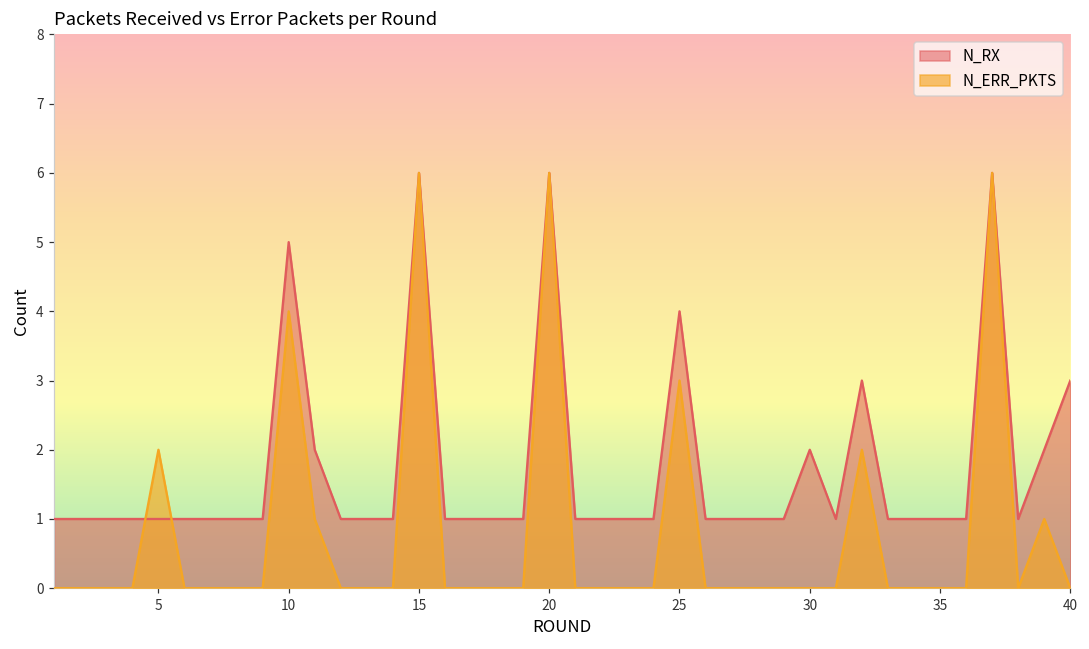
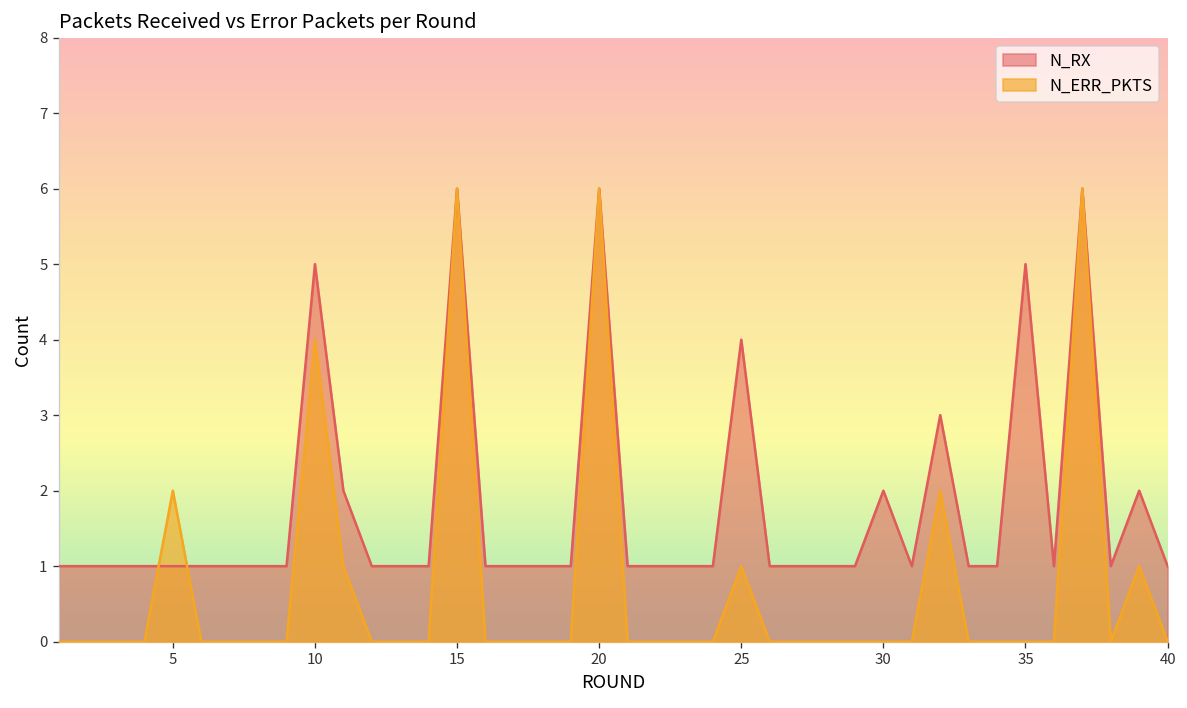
N_ERR_PKTS, 25: 3 -> 1
N_RX, 35: 1 -> 5
N_RX, 40: 3 -> 1
